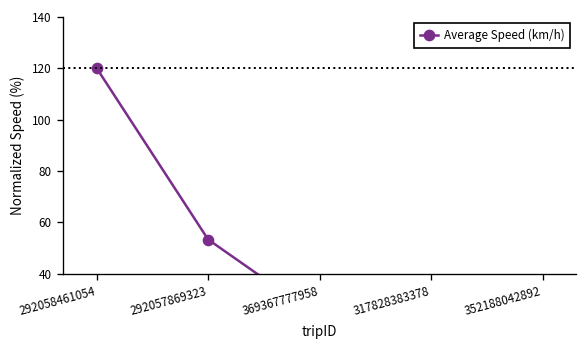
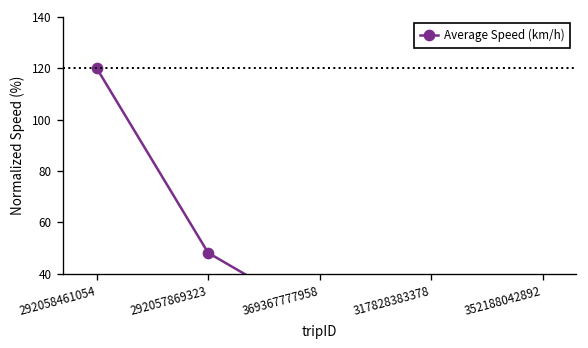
292057869323: 53 -> 48
